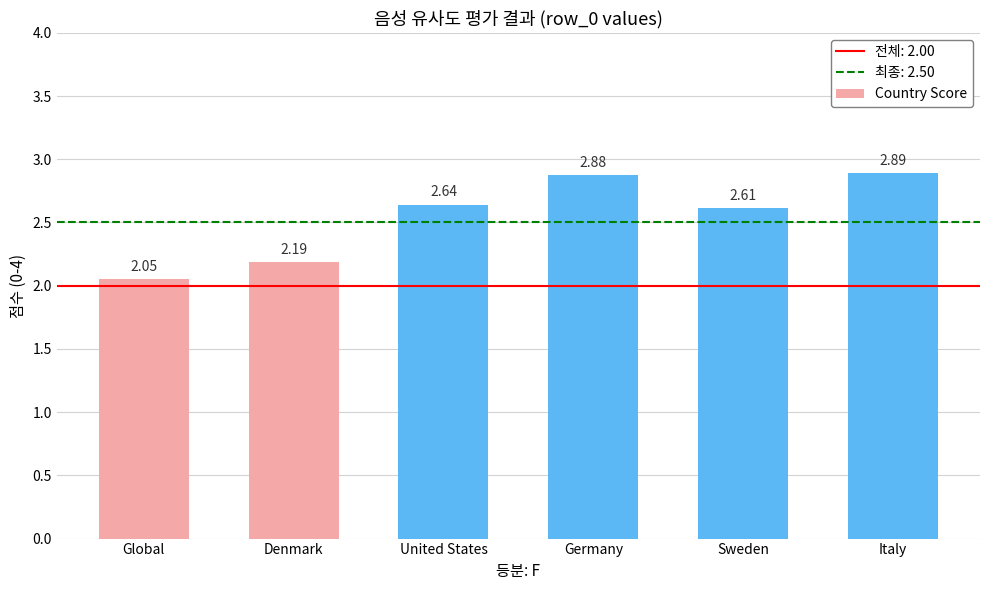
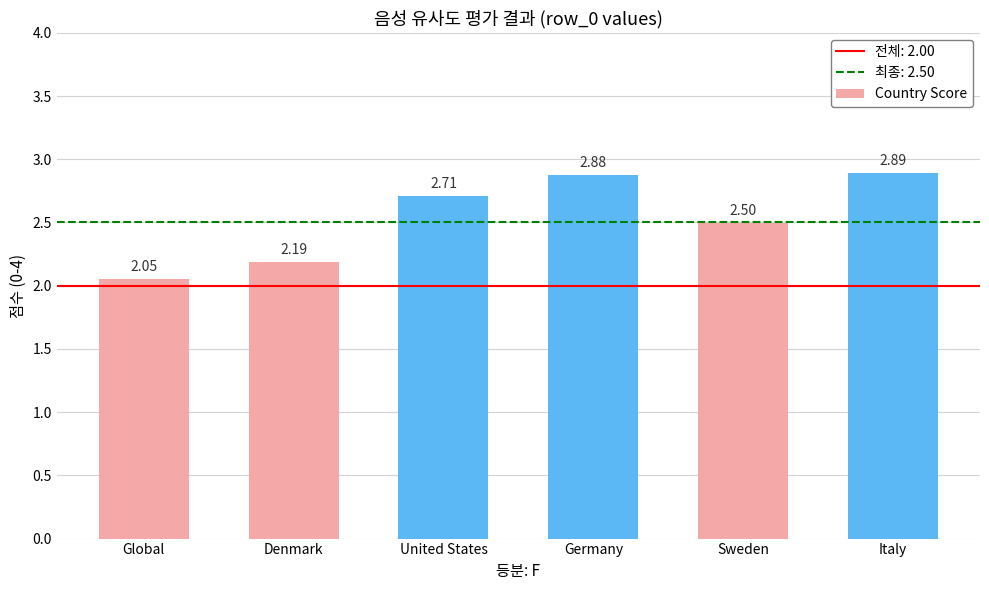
United States: 2.64 -> 2.71
Sweden: 2.61 -> 2.50
